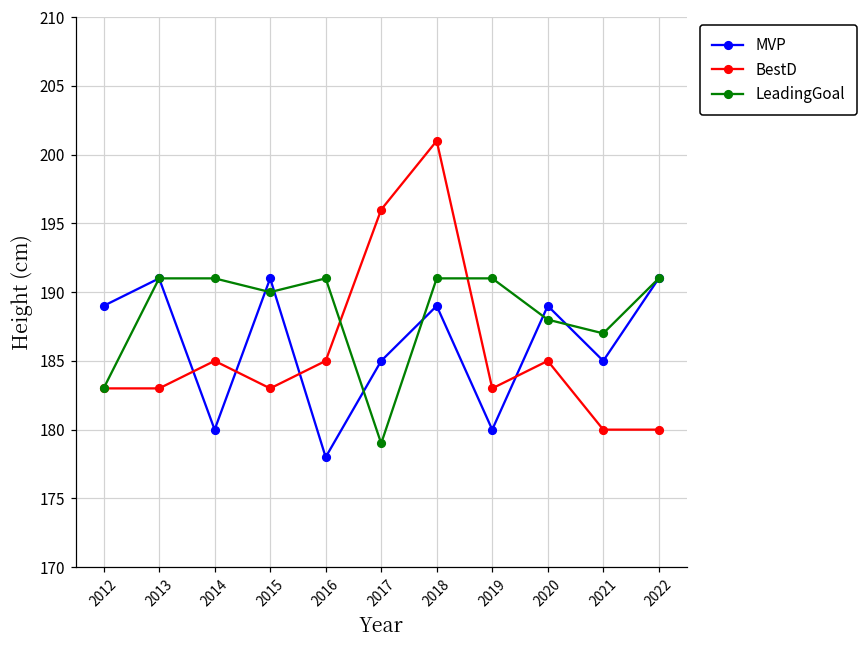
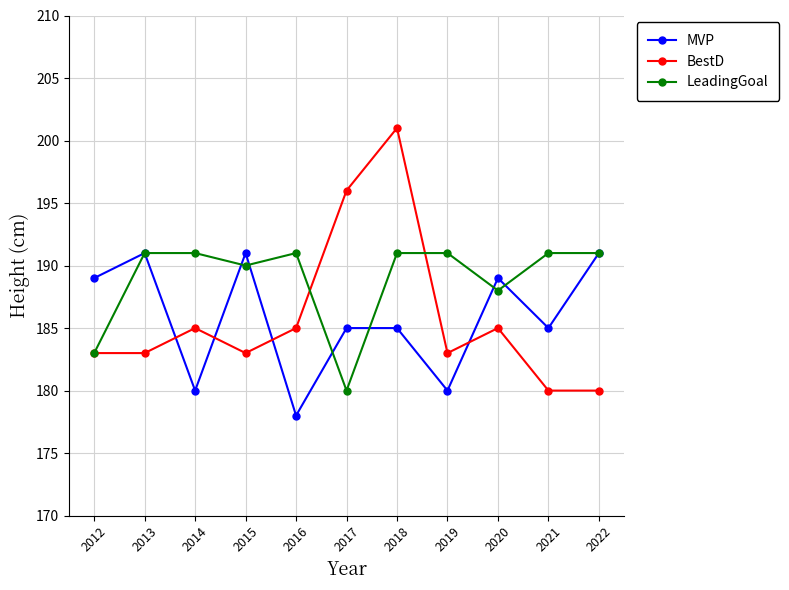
LeadingGoal, 2017: 179 -> 180
MVP, 2018: 189 -> 185
LeadingGoal, 2021: 187 -> 191
